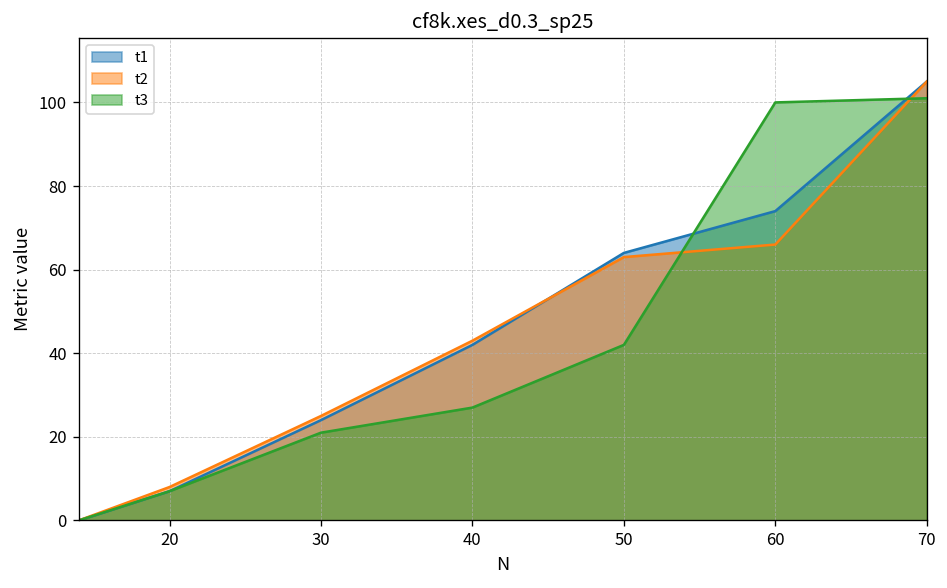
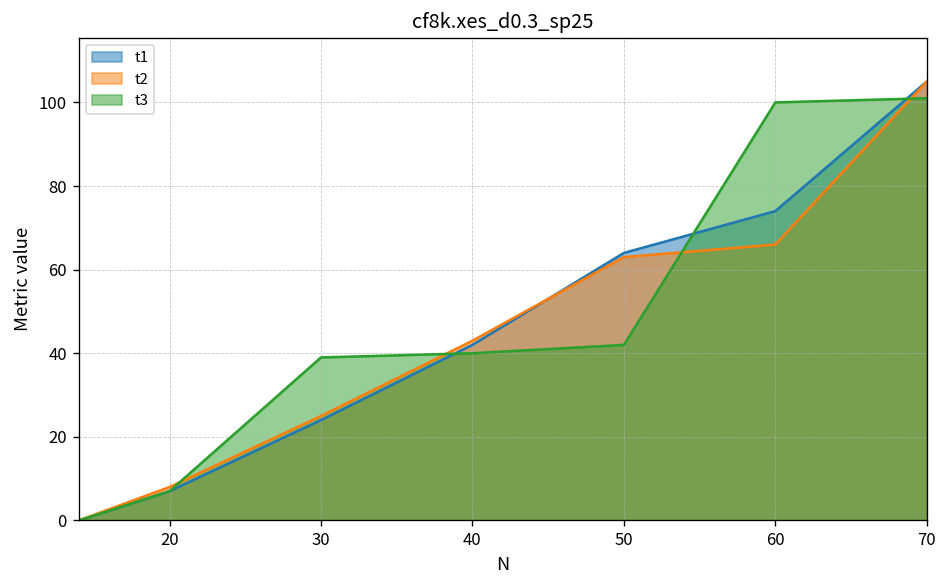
t3, 30: 21 -> 39
t3, 40: 27 -> 40
